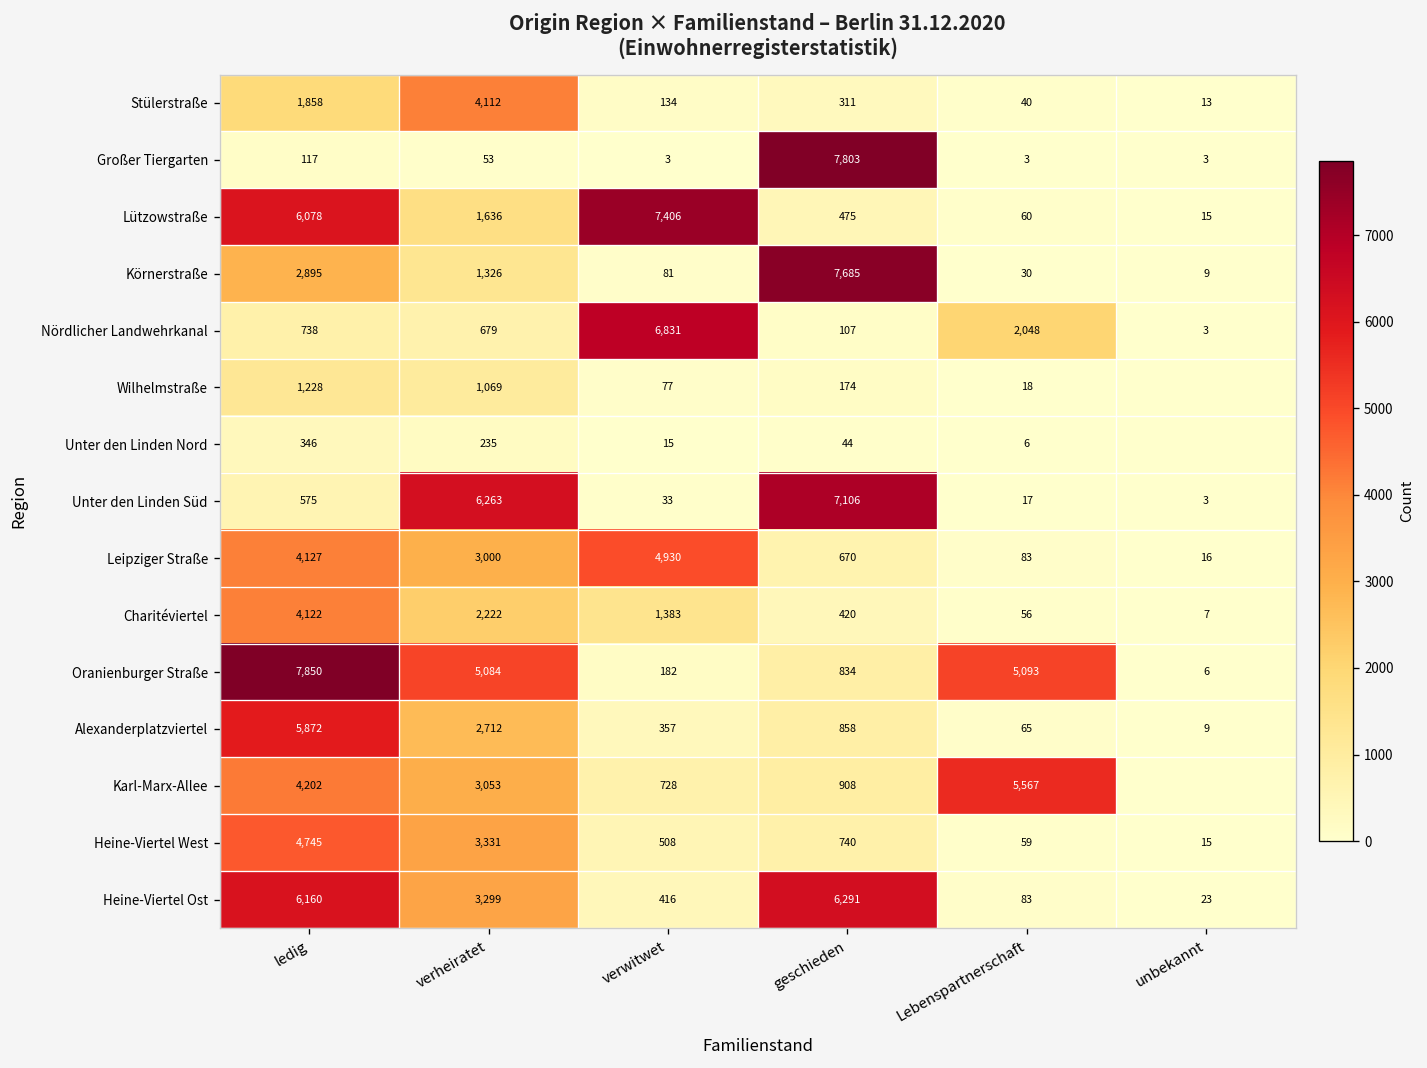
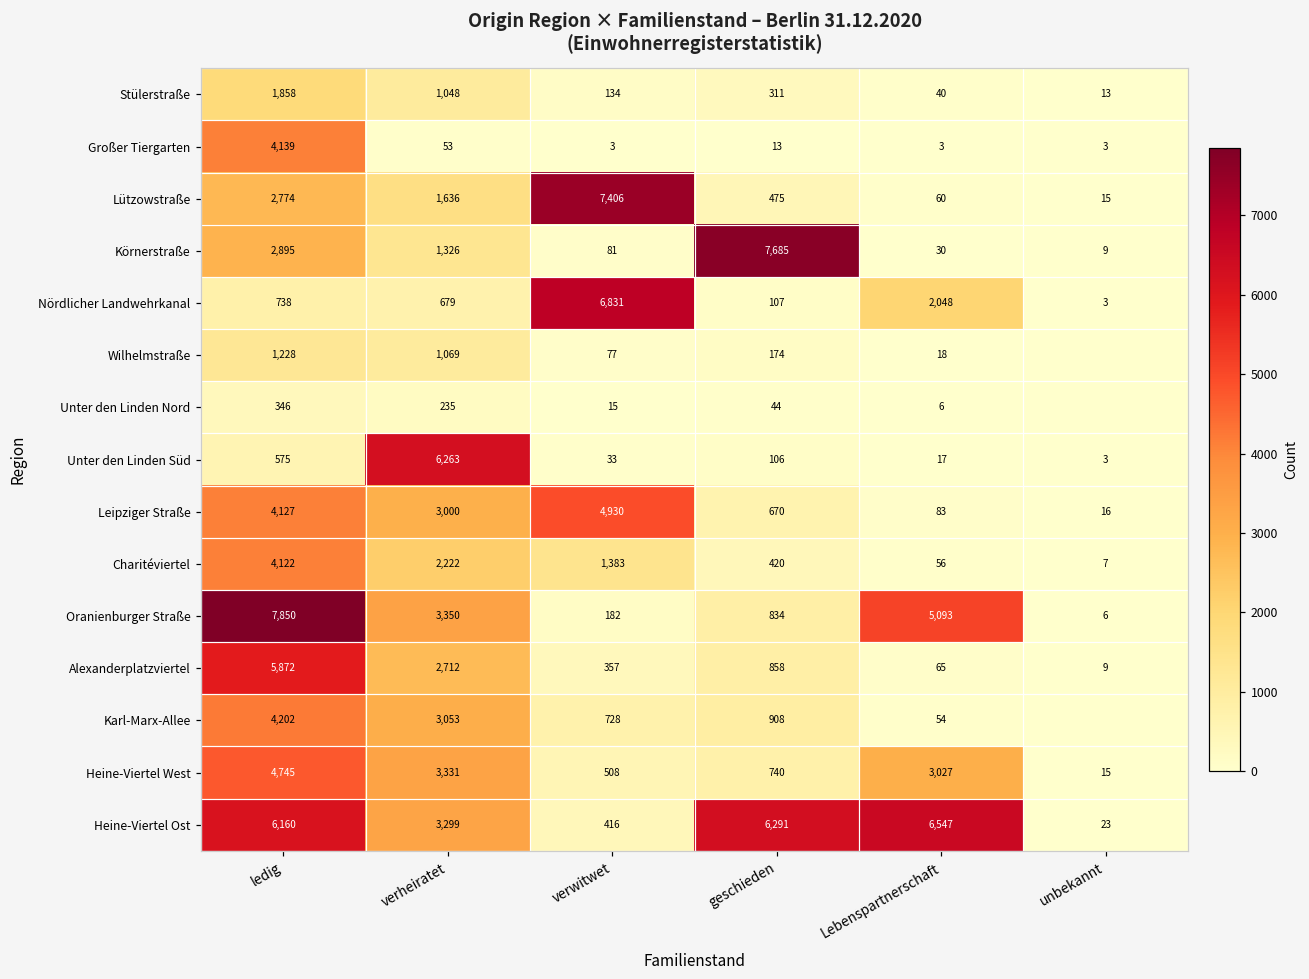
Stülerstraße, verheiratet: 4,112 -> 1,048
Großer Tiergarten, ledig: 117 -> 4,139
Großer Tiergarten, geschieden: 7,803 -> 13
Lützowstraße, ledig: 6,078 -> 2,774
Unter den Linden Süd, geschieden: 7,106 -> 106
Oranienburger Straße, verheiratet: 5,084 -> 3,350
Karl-Marx-Allee, Lebenspartnerschaft: 5,567 -> 54
Heine-Viertel West, Lebenspartnerschaft: 59 -> 3,027
Heine-Viertel Ost, Lebenspartnerschaft: 83 -> 6,547
